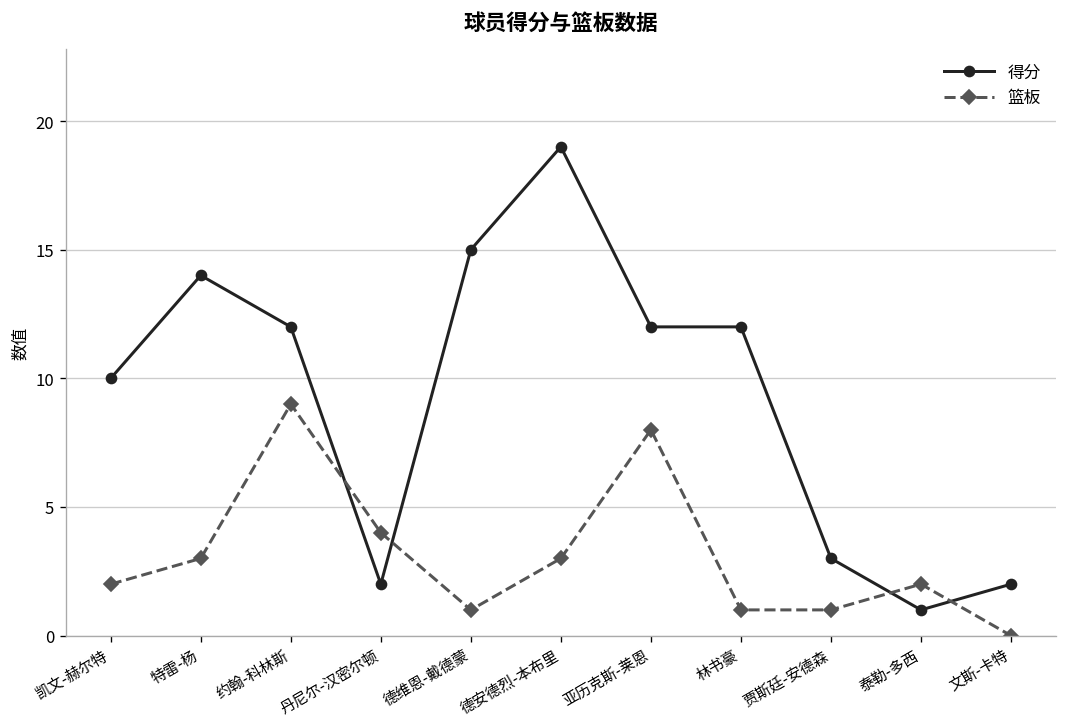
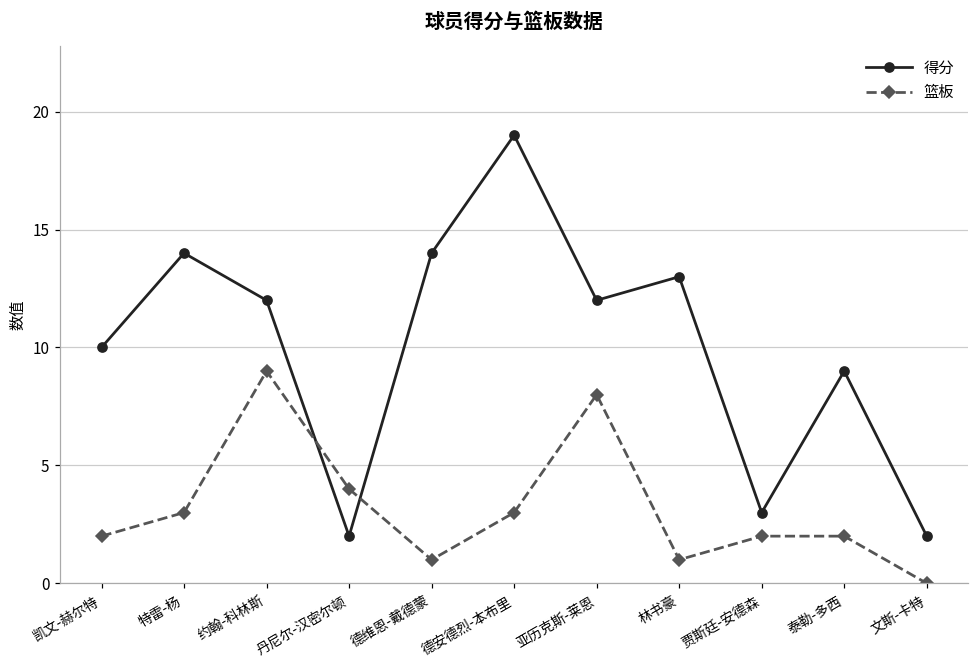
得分, 德维恩-戴德蒙: 15 -> 14
得分, 林书豪: 12 -> 13
篮板, 贾斯廷-安德森: 1 -> 2
得分, 泰勒-多西: 1 -> 9
